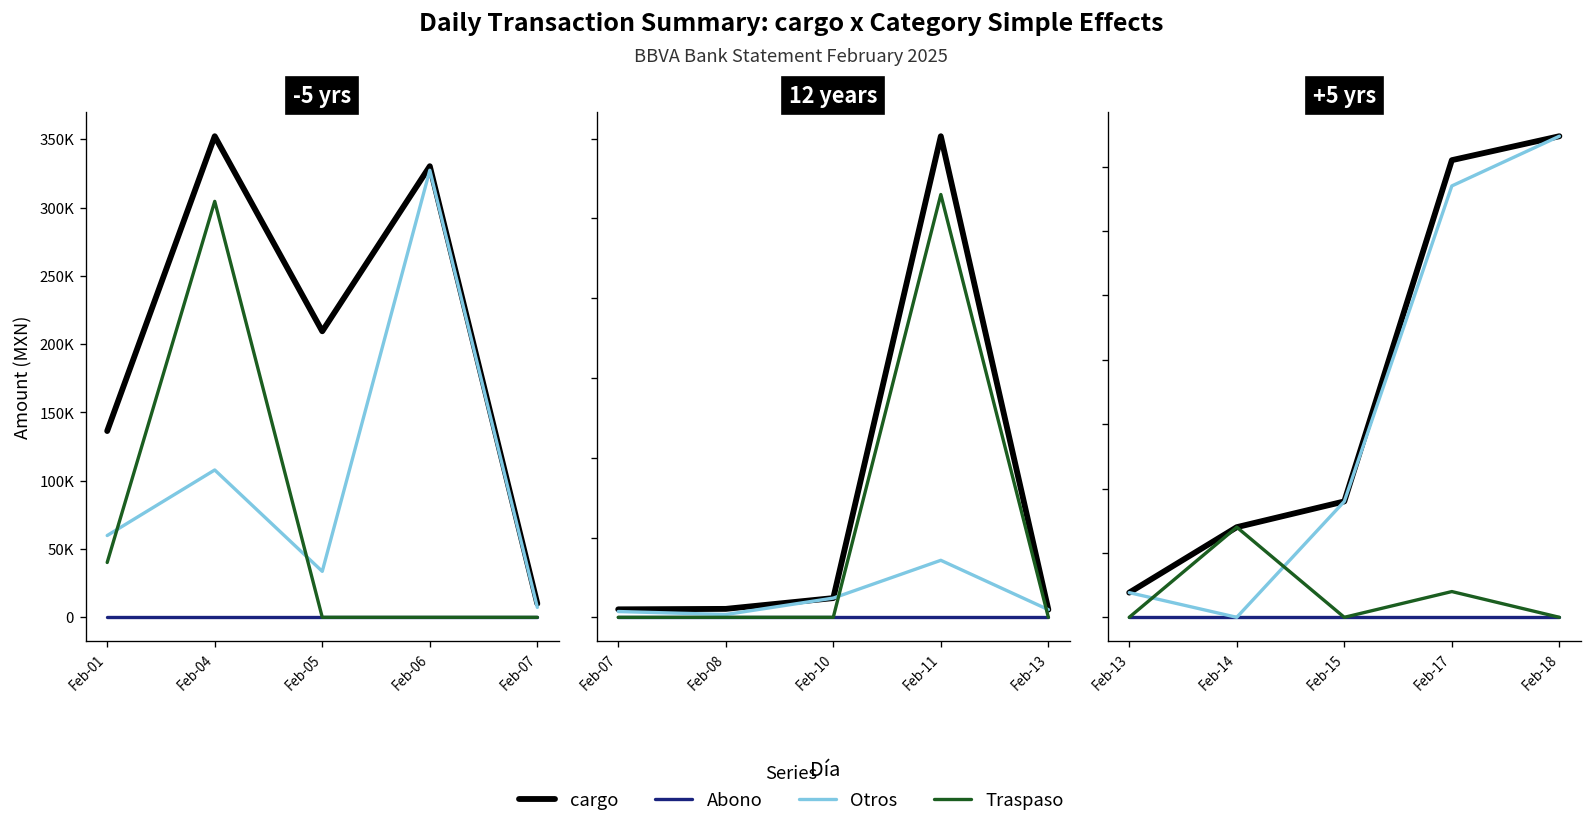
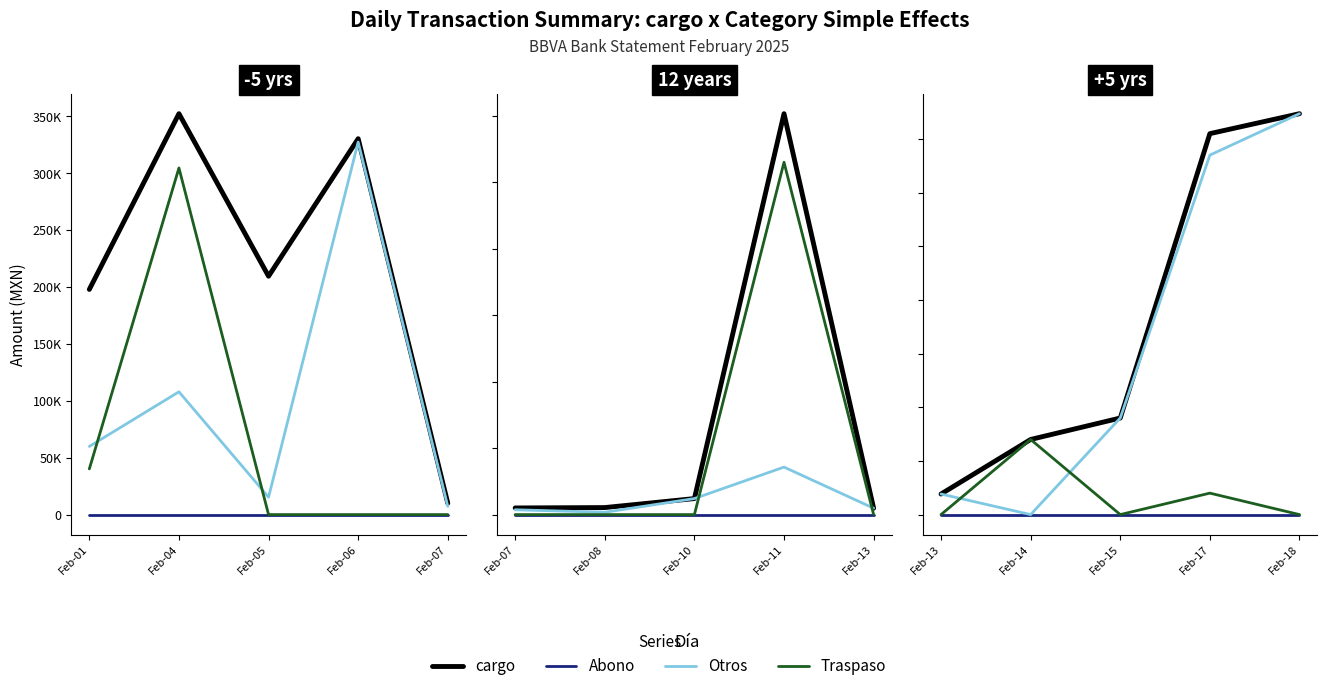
-5 yrs, cargo, Feb-01: 136000 -> 198000
-5 yrs, Otros, Feb-05: 34000 -> 15000
